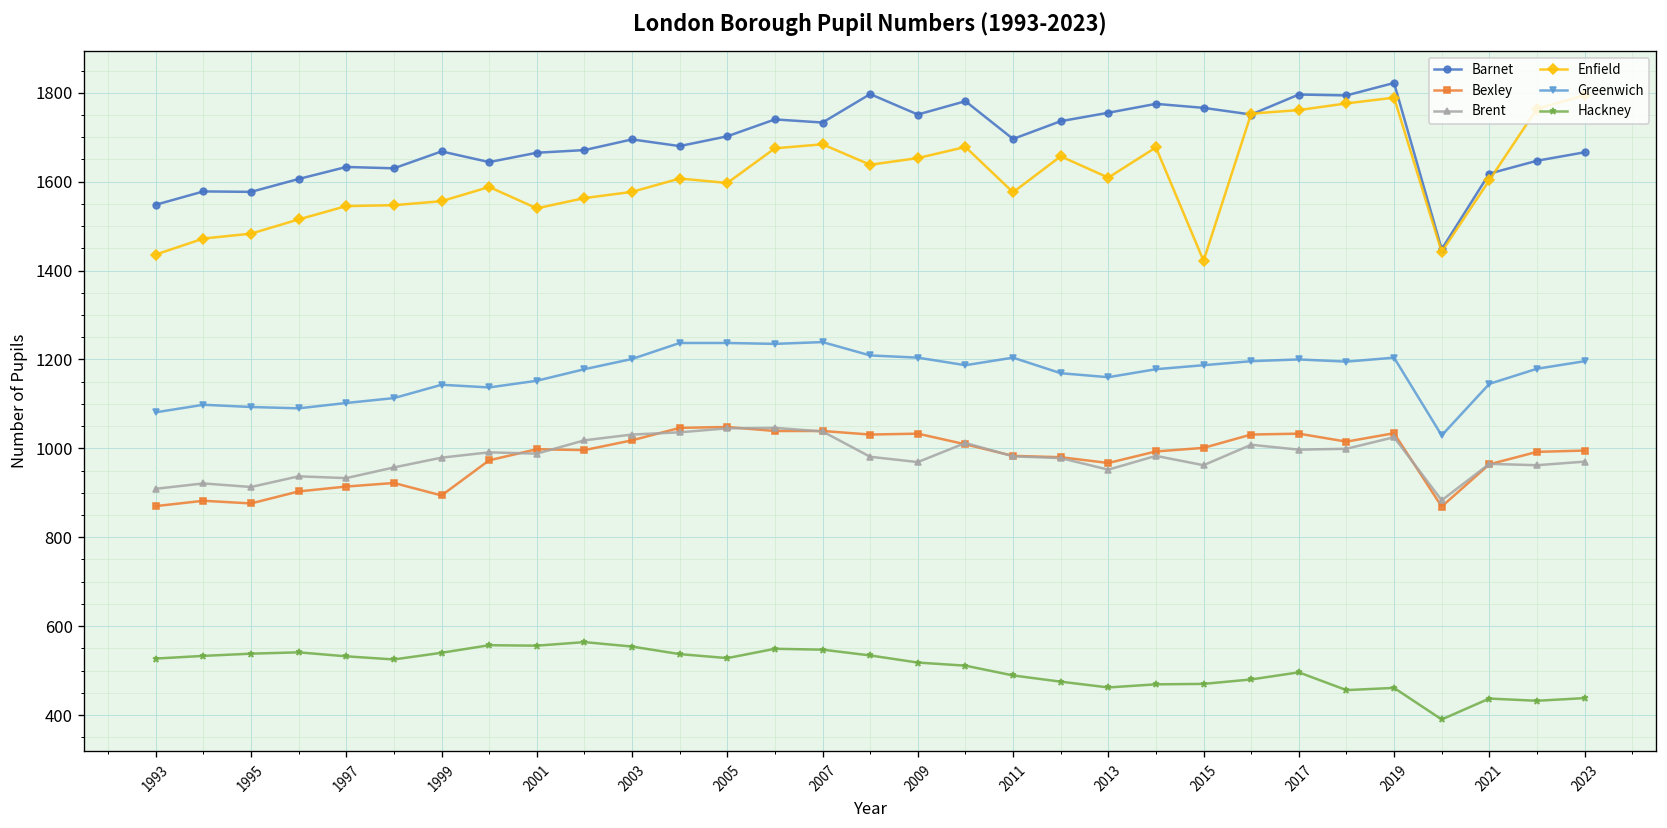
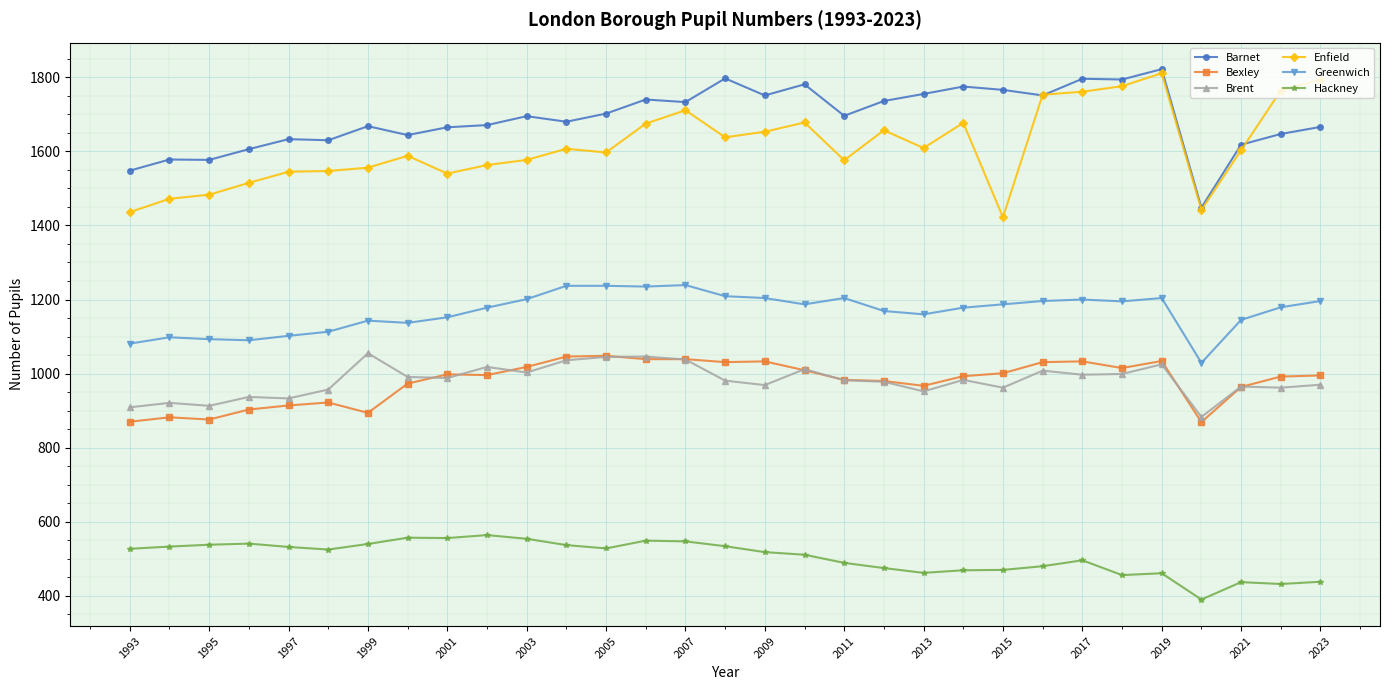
Brent, 1999: 980 -> 1060
Brent, 2003: 1030 -> 1000
Enfield, 2007: 1680 -> 1710
Enfield, 2019: 1790 -> 1810
